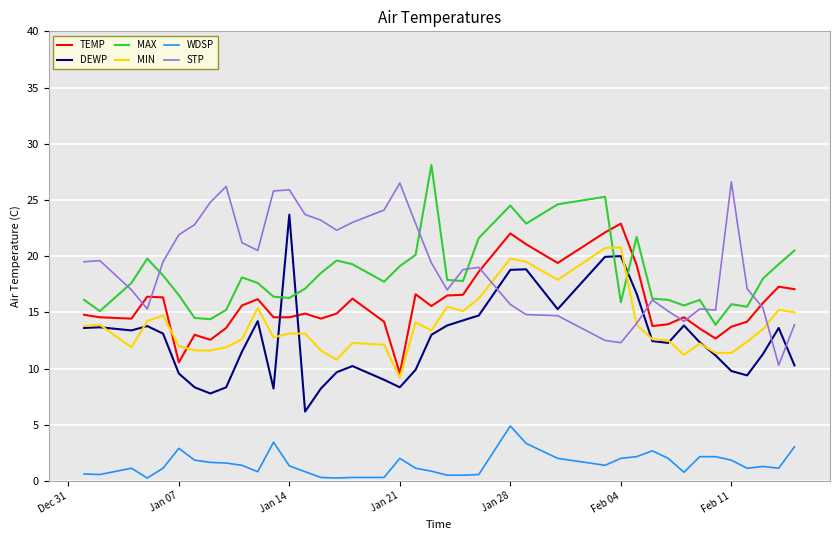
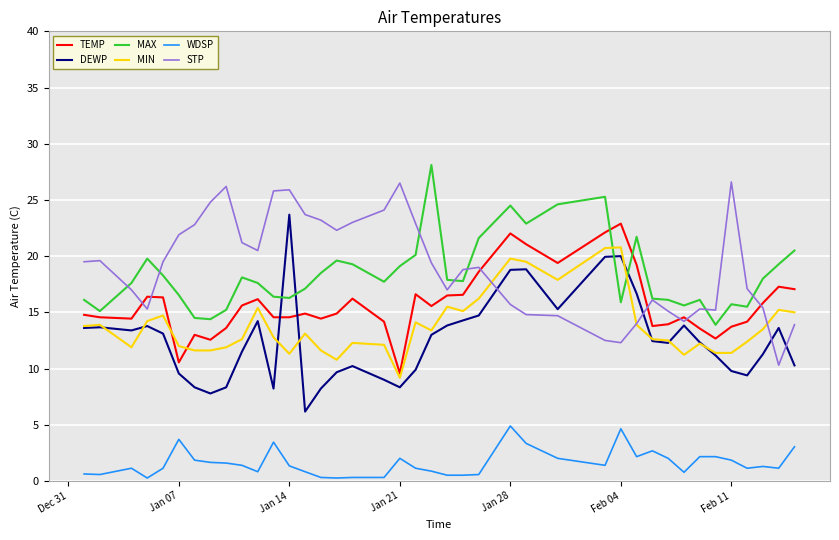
WDSP, Jan 07: 2.9 -> 3.7
MIN, Jan 14: 13.1 -> 11.3
WDSP, Feb 04: 2.0 -> 4.6
